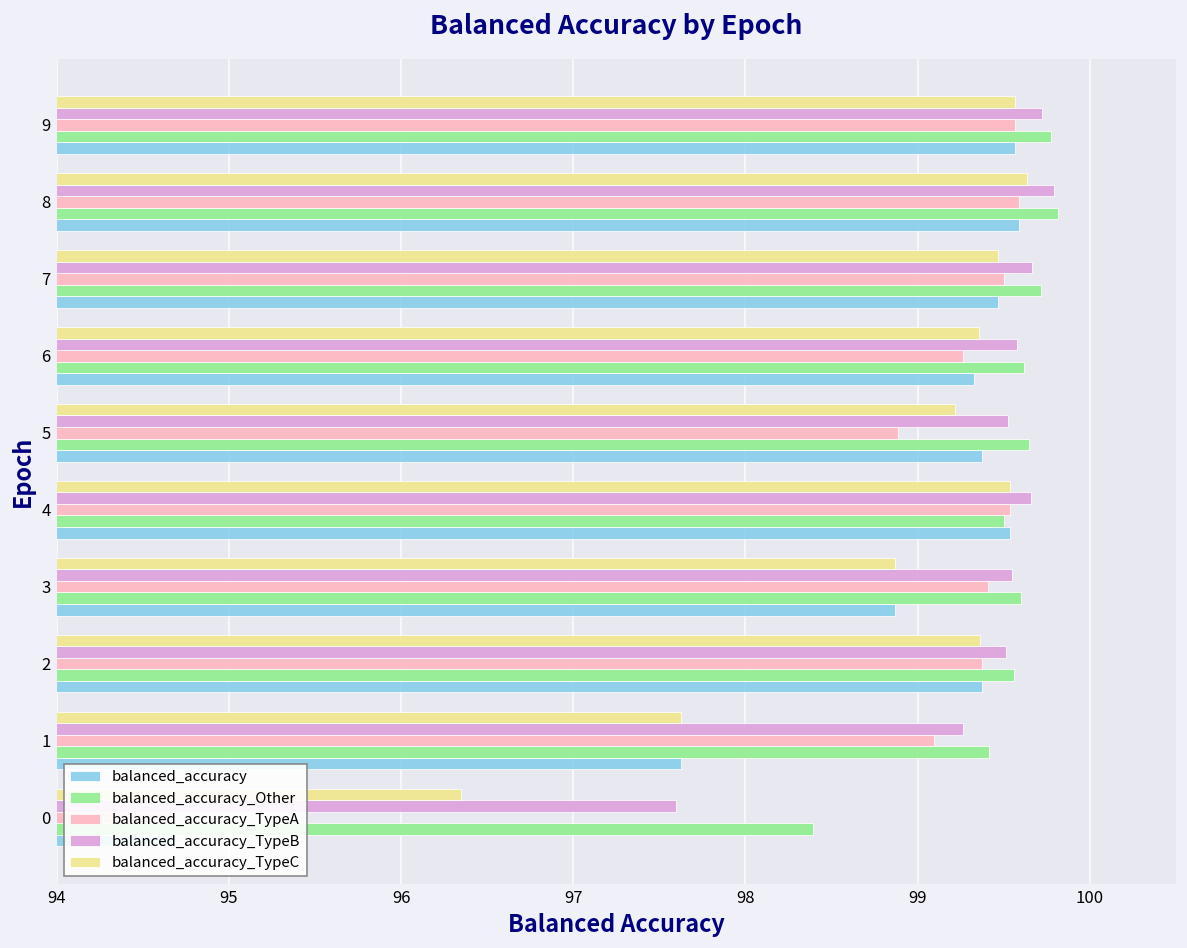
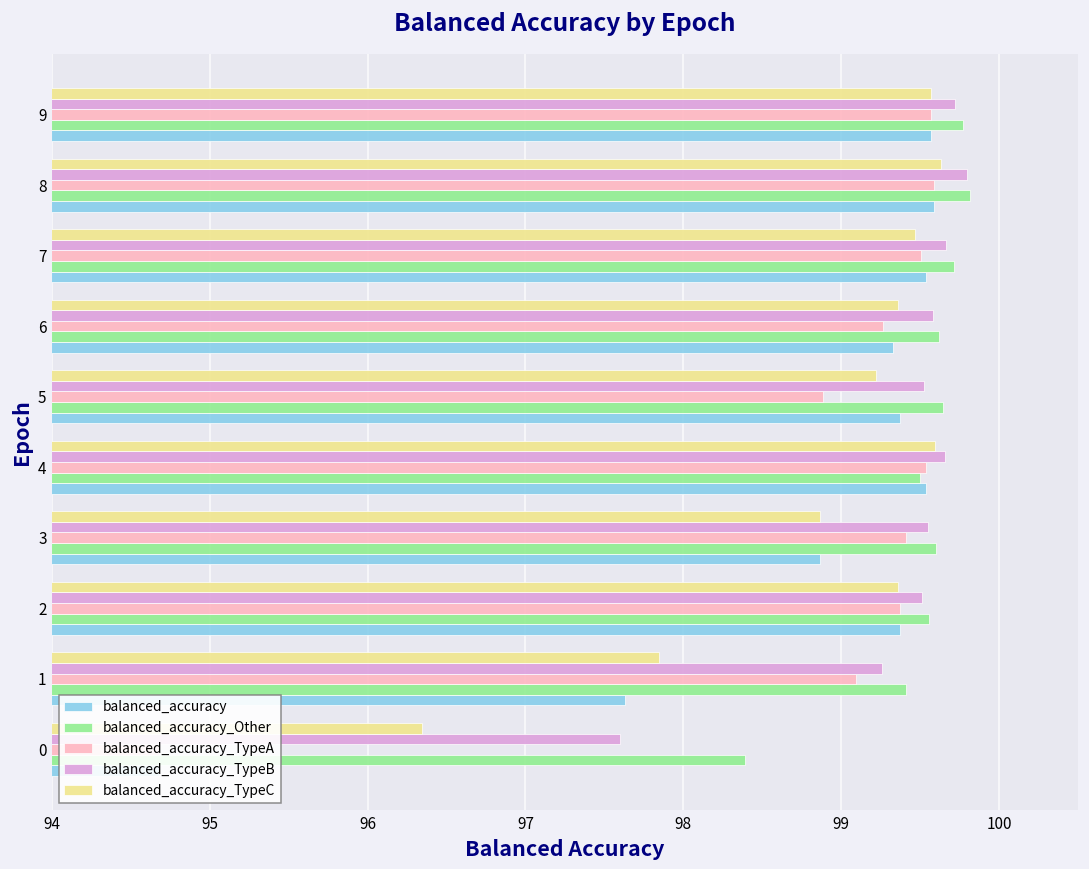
balanced_accuracy, 7: 99.47 -> 99.53
balanced_accuracy_TypeC, 4: 99.54 -> 99.59
balanced_accuracy_TypeC, 1: 97.63 -> 97.84
